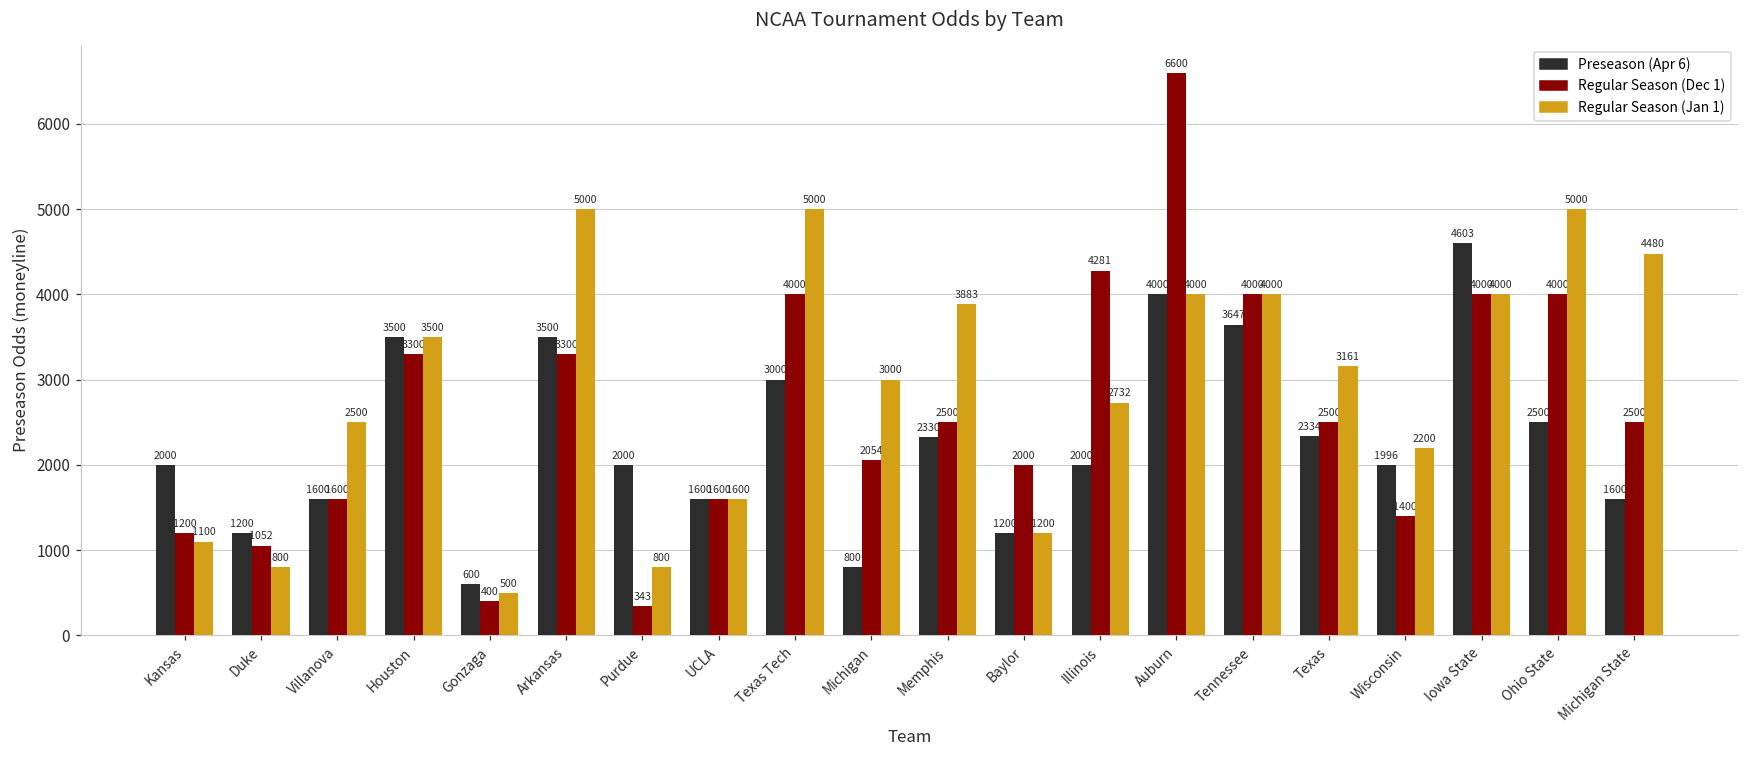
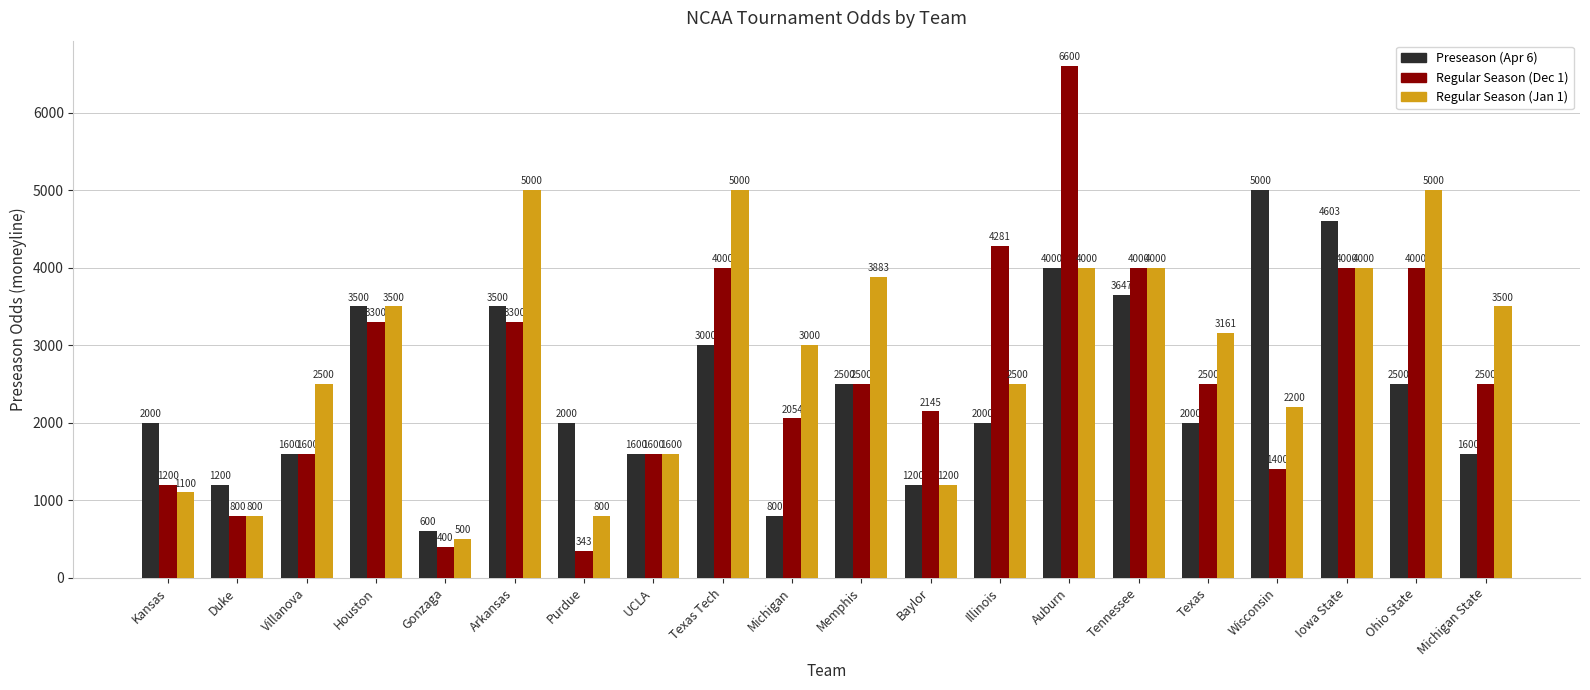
Regular Season (Dec 1), Duke: 1052 -> 800
Preseason (Apr 6), Memphis: 2330 -> 2500
Regular Season (Dec 1), Baylor: 2000 -> 2145
Regular Season (Jan 1), Illinois: 2732 -> 2500
Preseason (Apr 6), Texas: 2334 -> 2000
Preseason (Apr 6), Wisconsin: 1996 -> 5000
Regular Season (Jan 1), Michigan State: 4480 -> 3500
